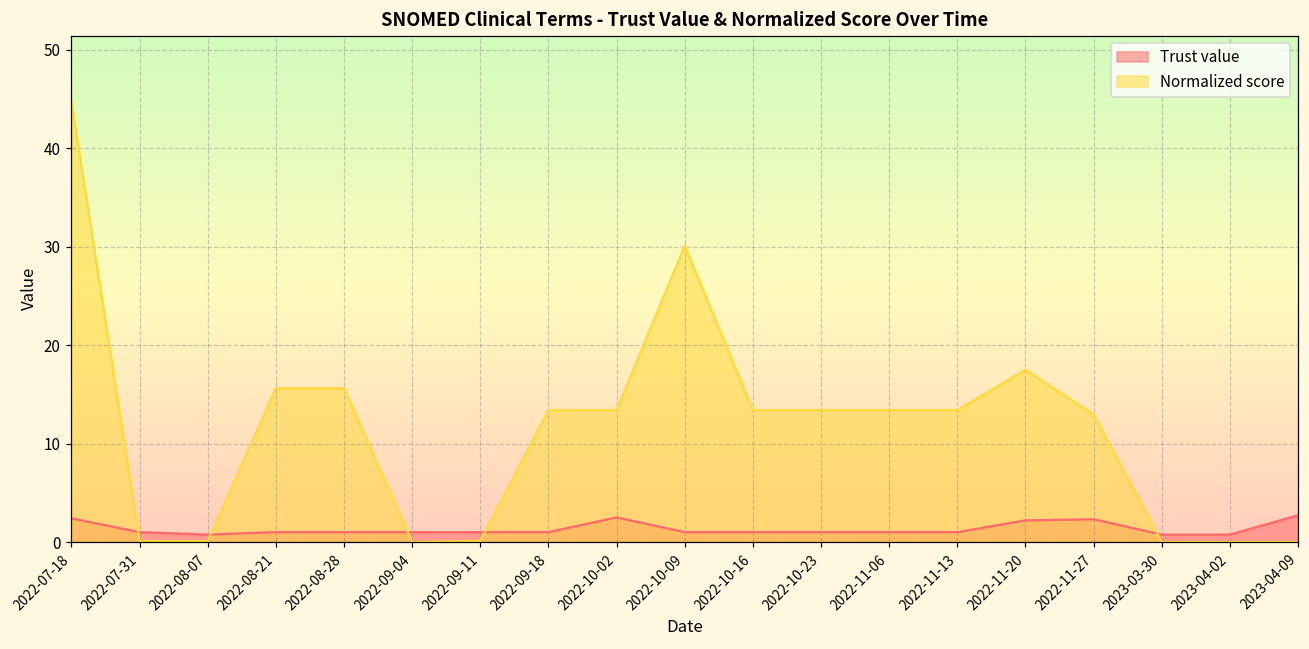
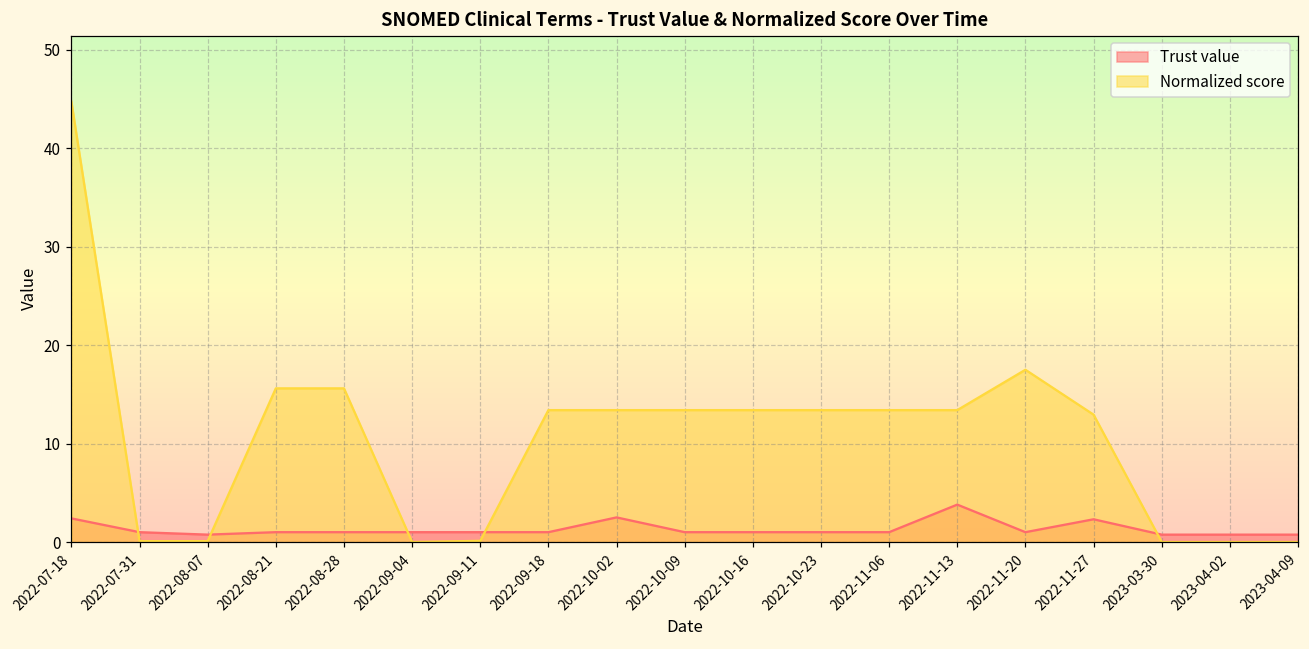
Normalized score, 2022-10-09: 30 -> 13
Trust value, 2022-11-13: 1 -> 4
Trust value, 2022-11-20: 2 -> 1
Trust value, 2023-04-09: 3 -> 1
